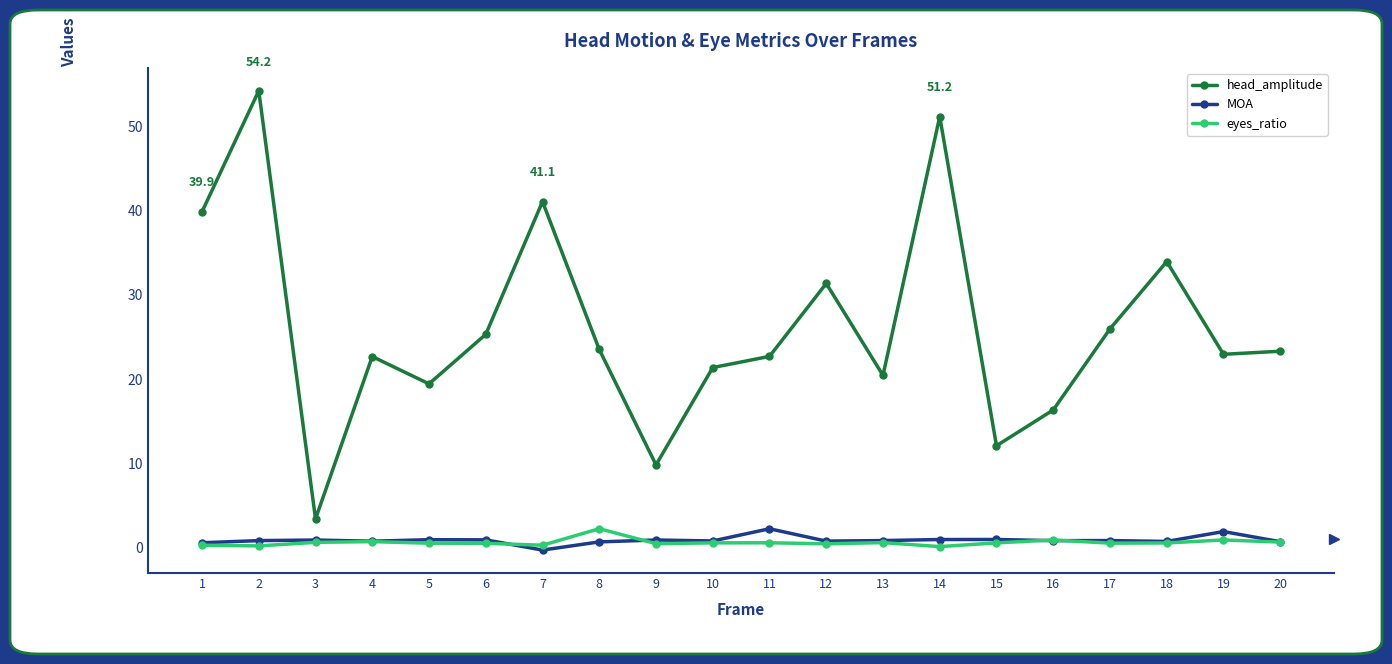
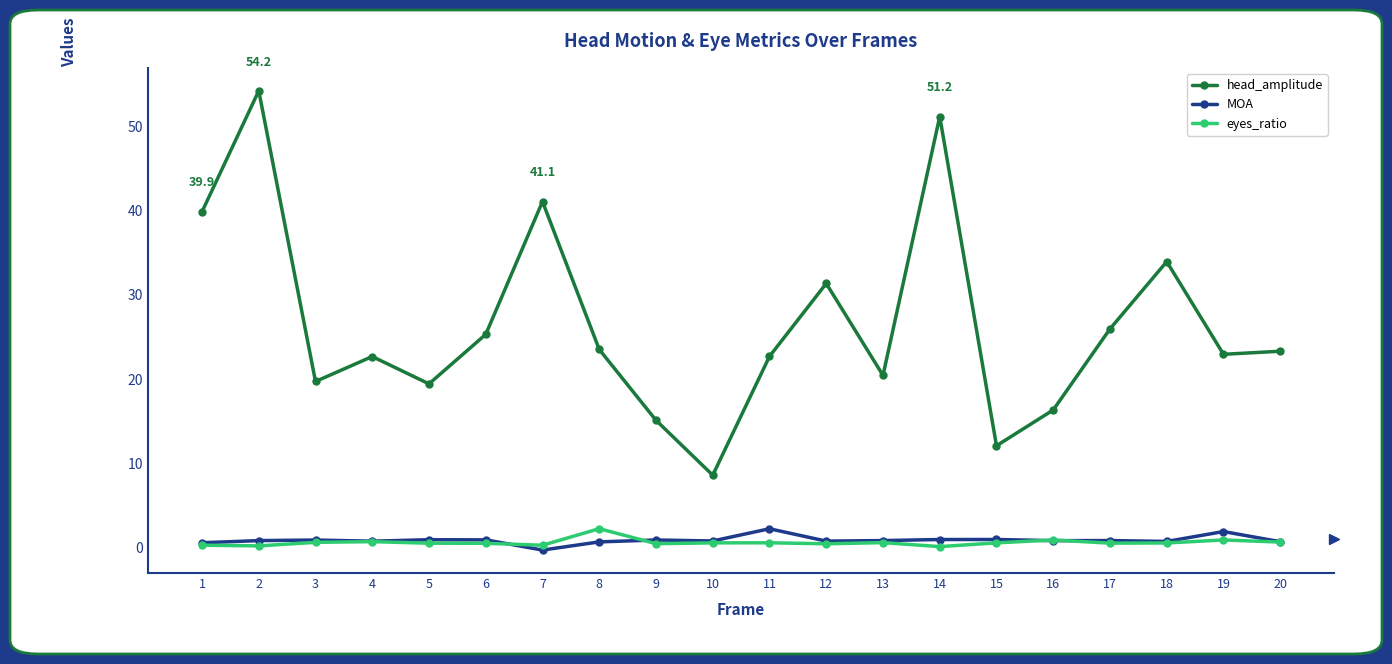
head_amplitude, 3: 3 -> 20
head_amplitude, 9: 10 -> 15
head_amplitude, 10: 21 -> 9
